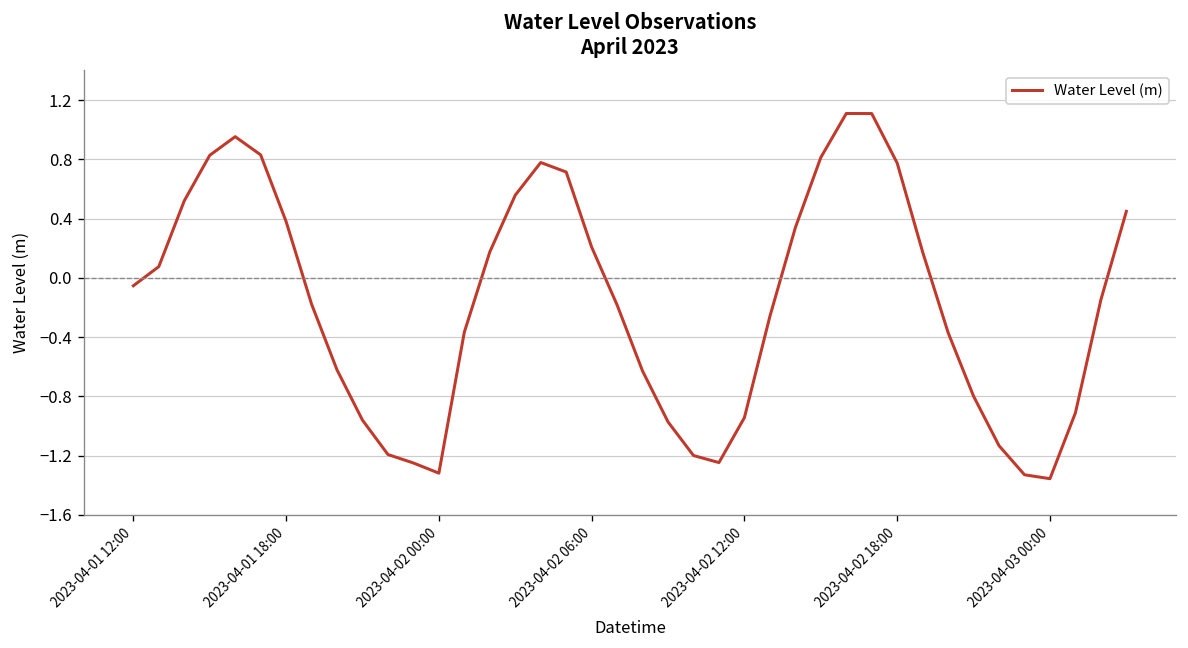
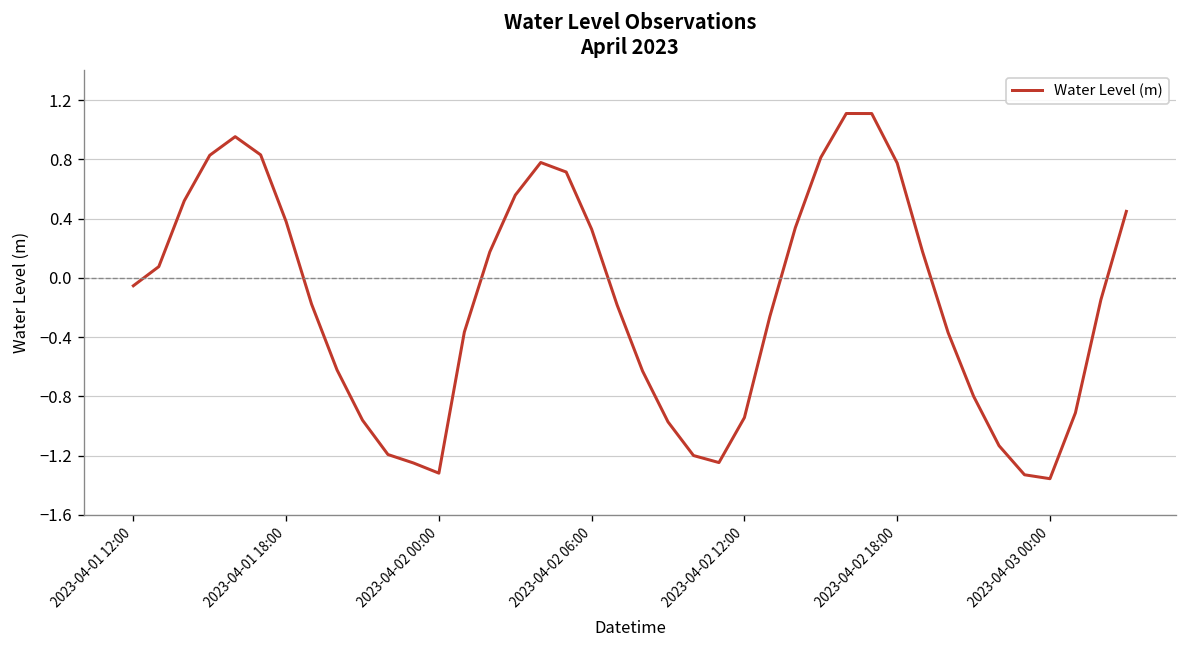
2023-04-02 06:00: 0.21 -> 0.33
